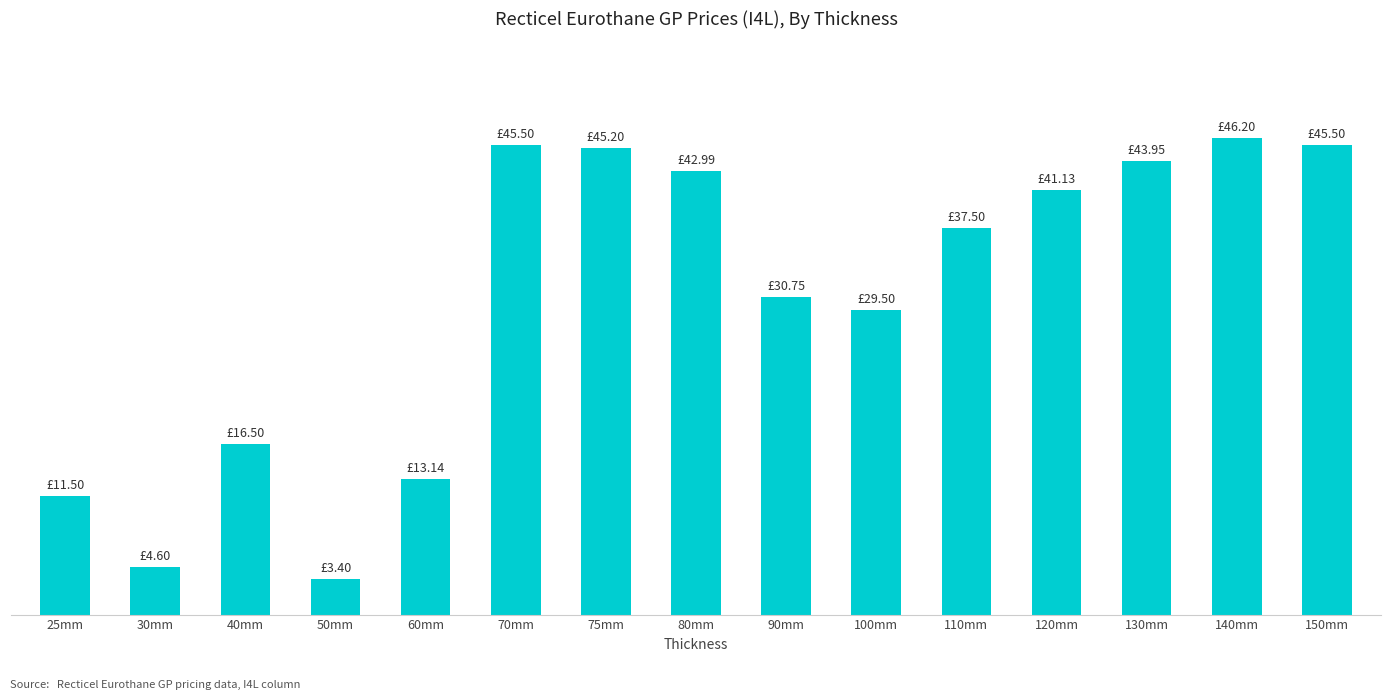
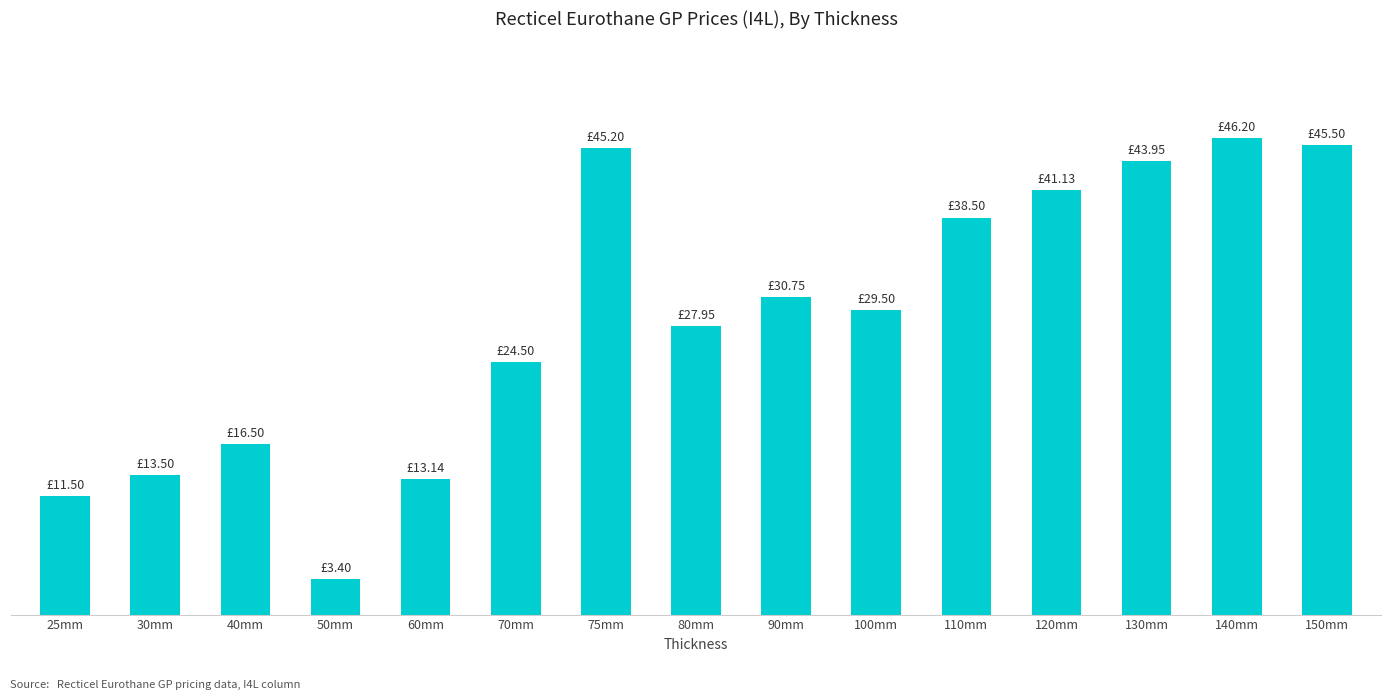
30mm: £4.60 -> £13.50
70mm: £45.50 -> £24.50
80mm: £42.99 -> £27.95
110mm: £37.50 -> £38.50
